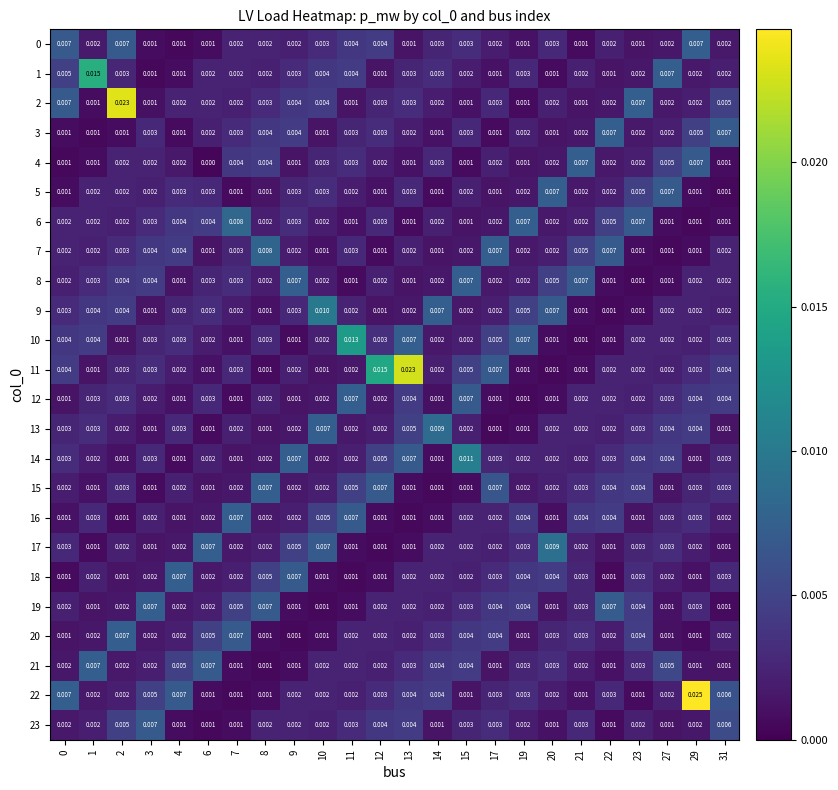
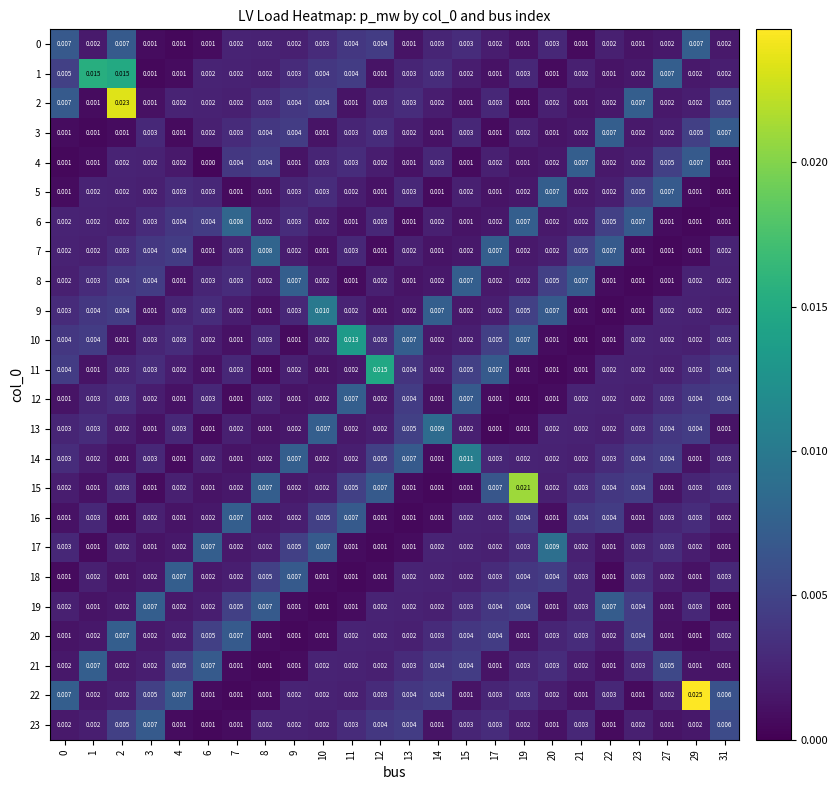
1, 2: 0.003 -> 0.015
11, 13: 0.023 -> 0.004
15, 19: 0.002 -> 0.021
